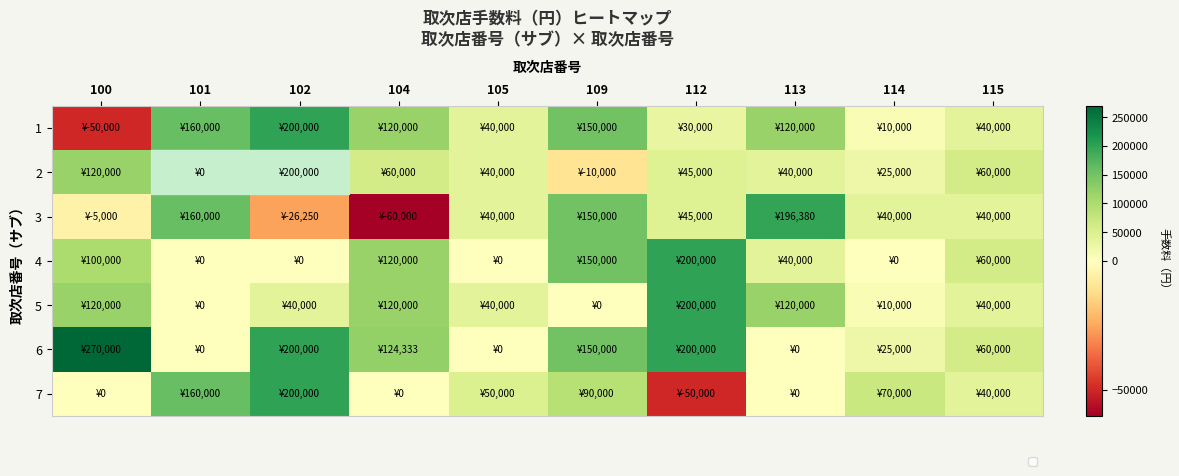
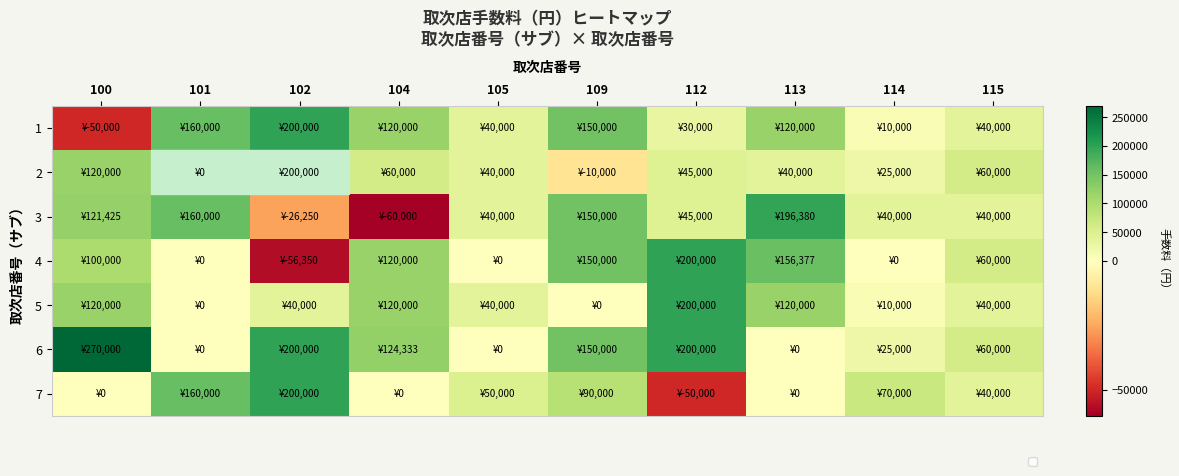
3, 100: ¥-5,000 -> ¥121,425
4, 102: ¥0 -> ¥-56,350
4, 113: ¥40,000 -> ¥156,377
